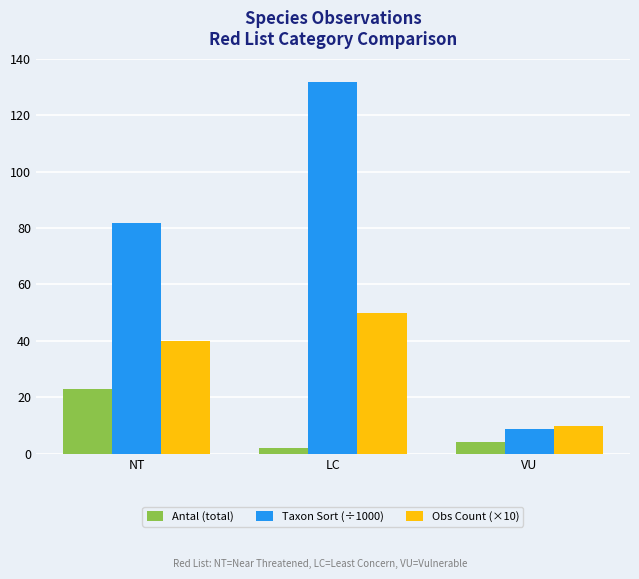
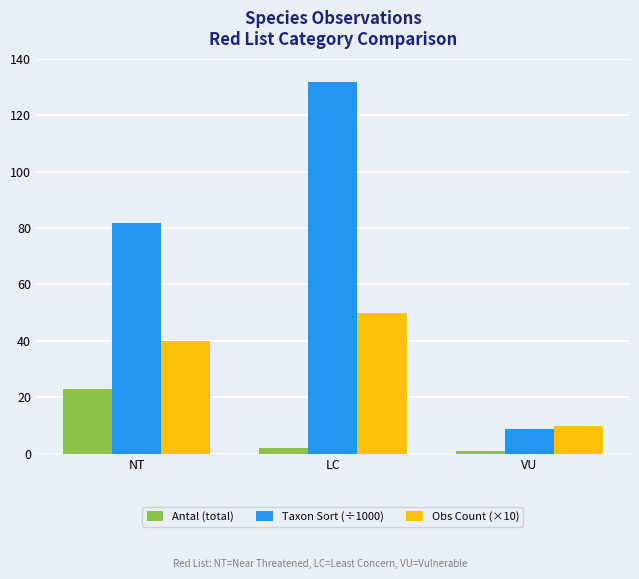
Antal (total), VU: 4 -> 1
